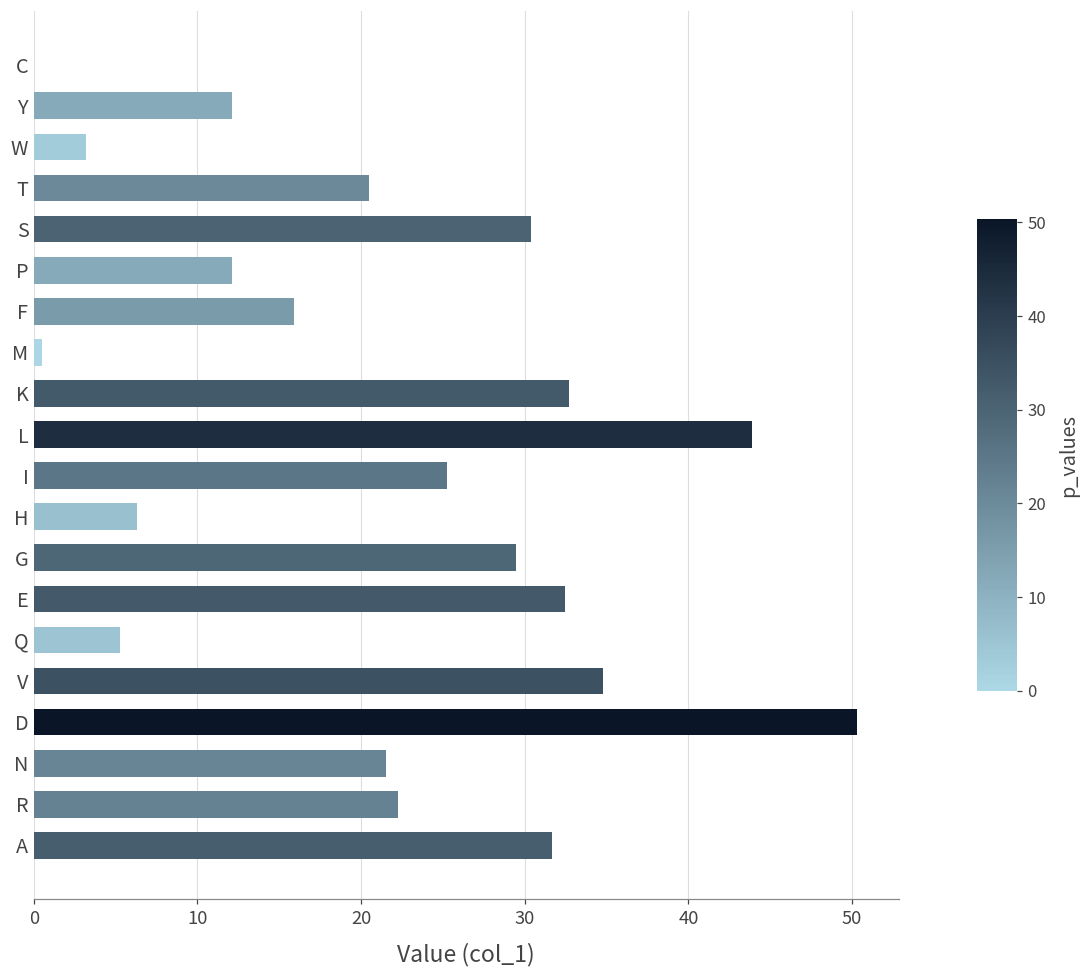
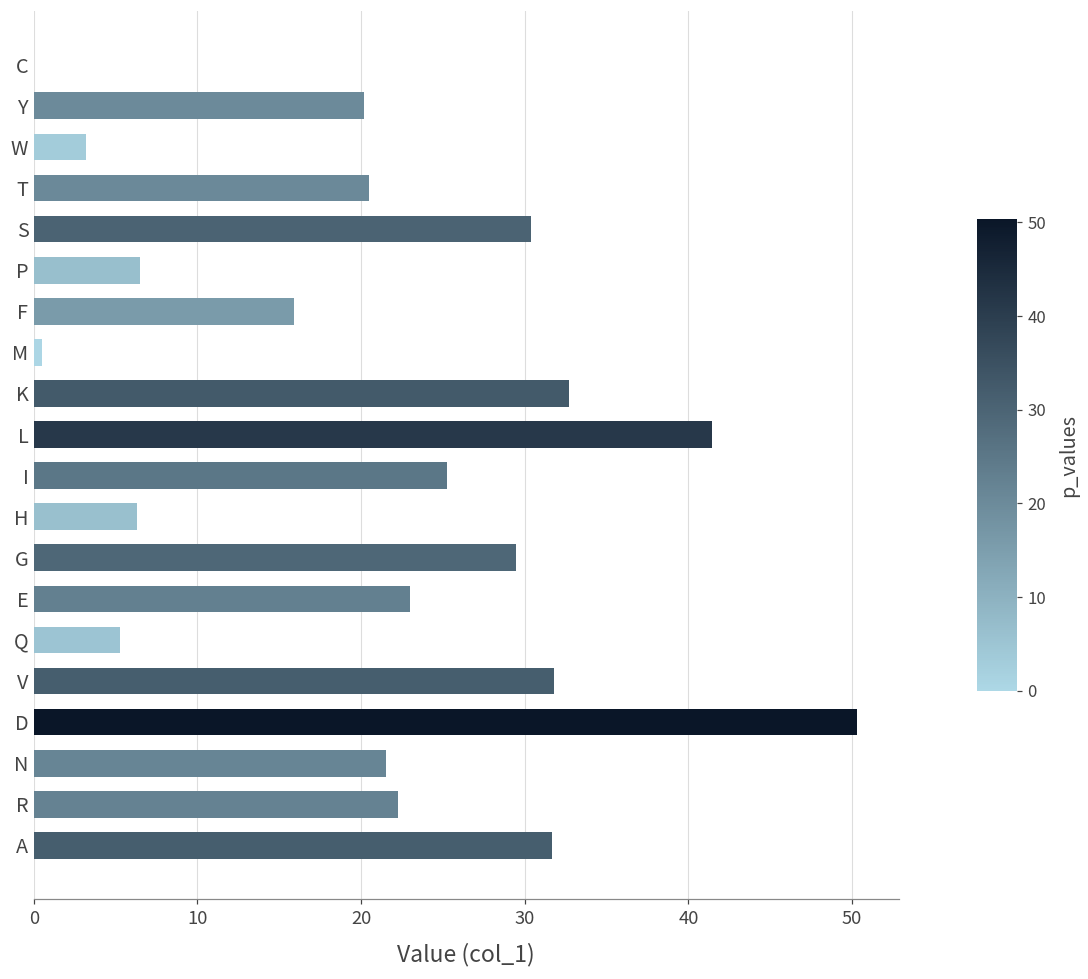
Y: 12.1 -> 20.2
P: 12.1 -> 6.5
L: 43.9 -> 41.4
E: 32.5 -> 23.0
V: 34.8 -> 31.8
